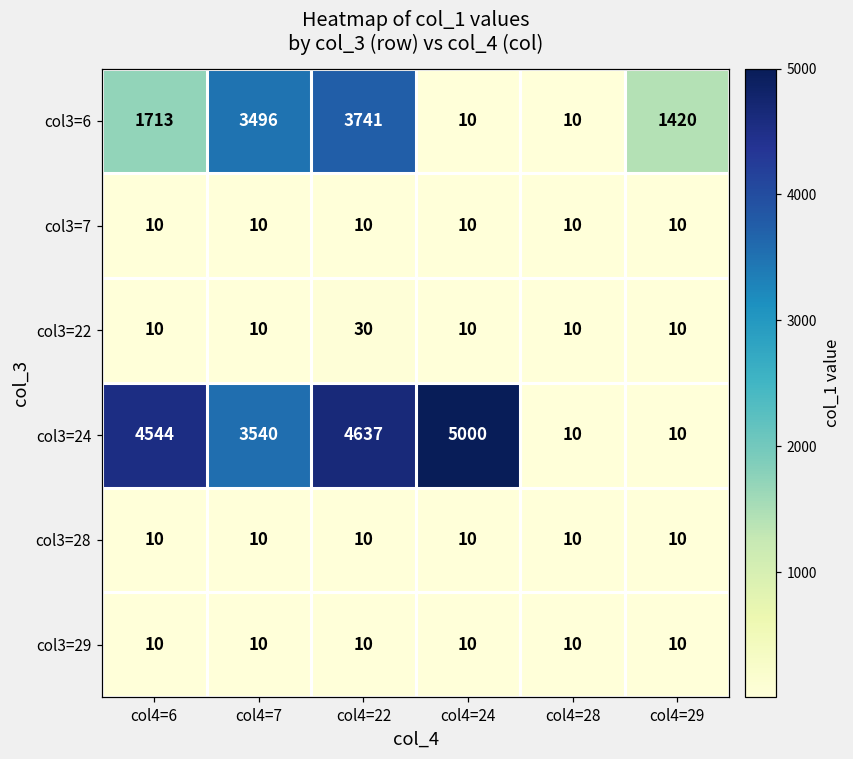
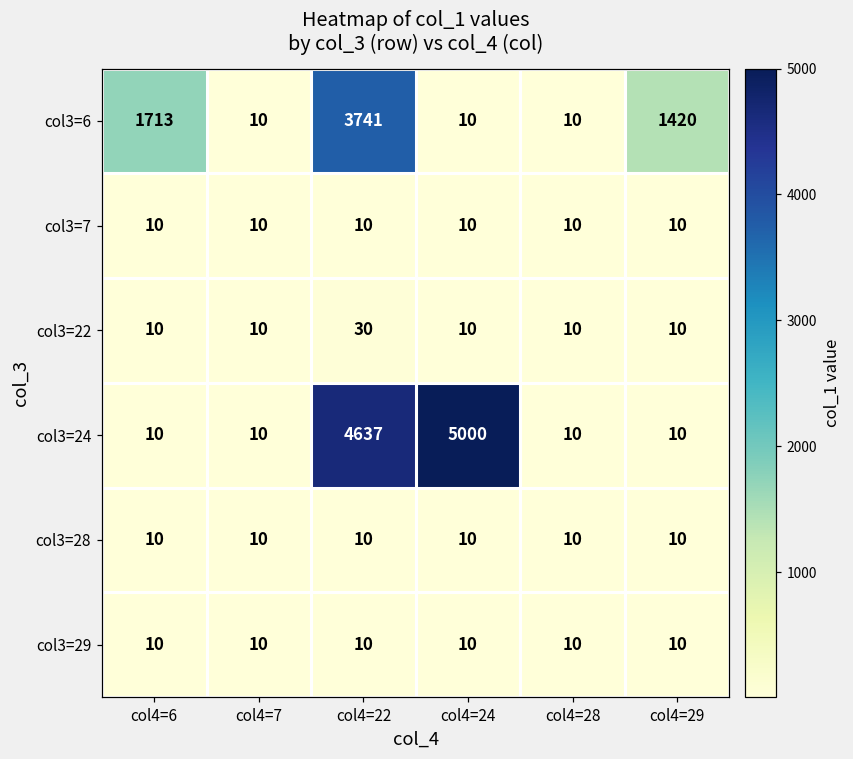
col3=6, col4=7: 3496 -> 10
col3=24, col4=6: 4544 -> 10
col3=24, col4=7: 3540 -> 10
